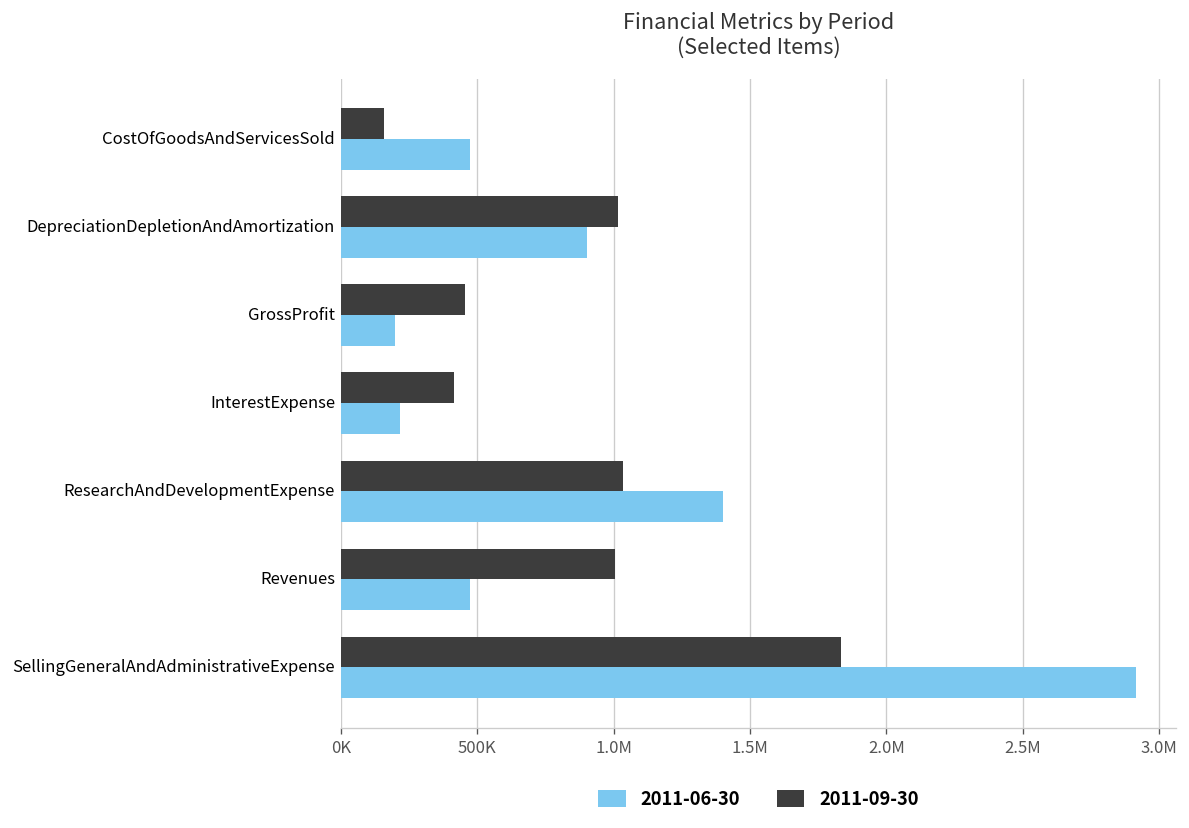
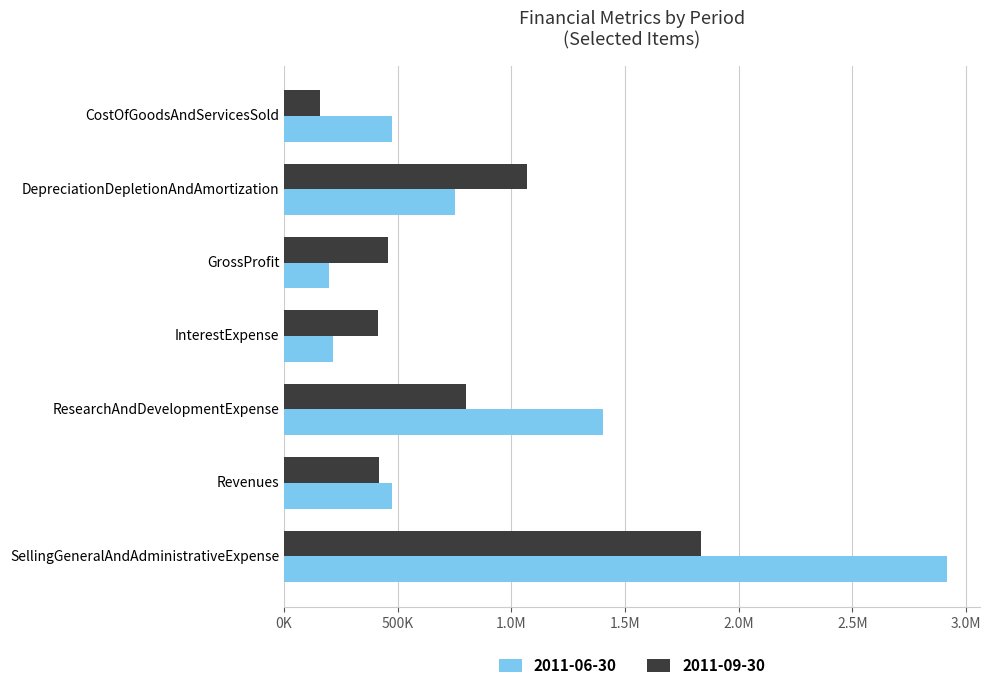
2011-09-30, DepreciationDepletionAndAmortization: 1020000 -> 1070000
2011-06-30, DepreciationDepletionAndAmortization: 900000 -> 750000
2011-09-30, ResearchAndDevelopmentExpense: 1030000 -> 800000
2011-09-30, Revenues: 1010000 -> 420000
